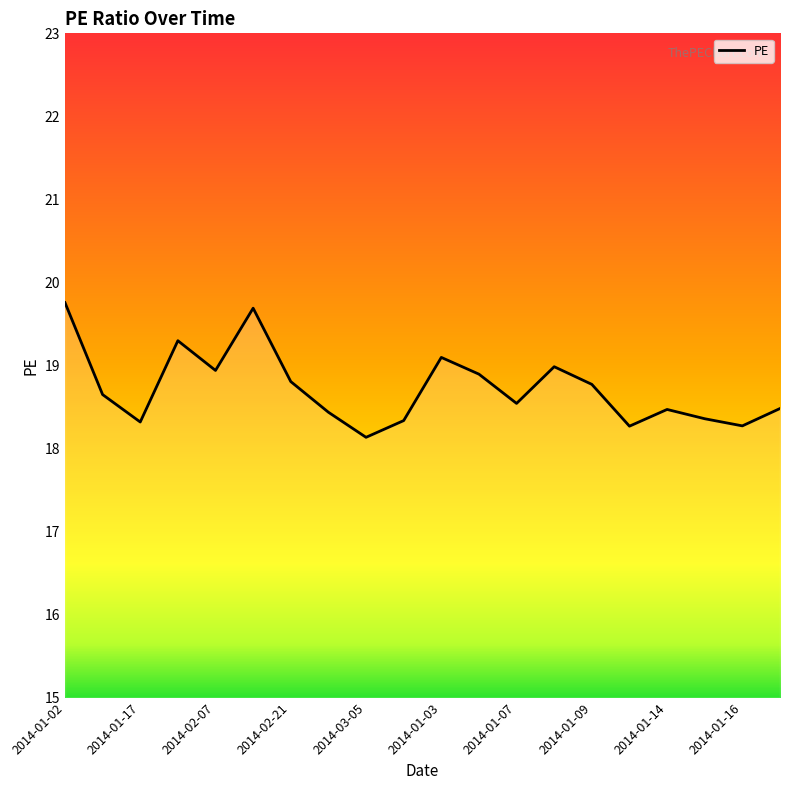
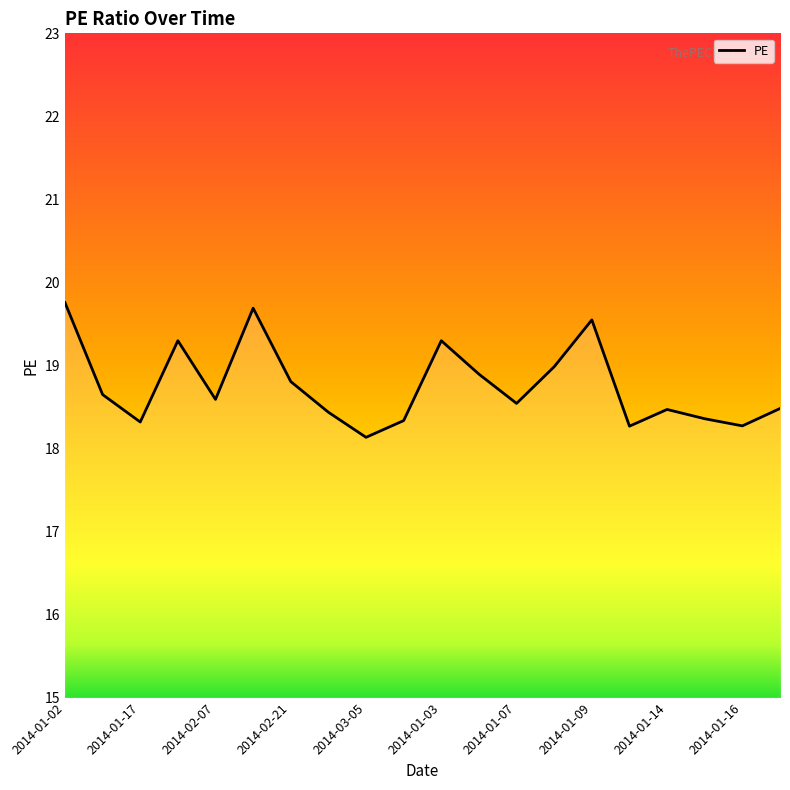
2014-02-07: 18.9 -> 18.6
2014-01-03: 19.1 -> 19.3
2014-01-09: 18.8 -> 19.5
